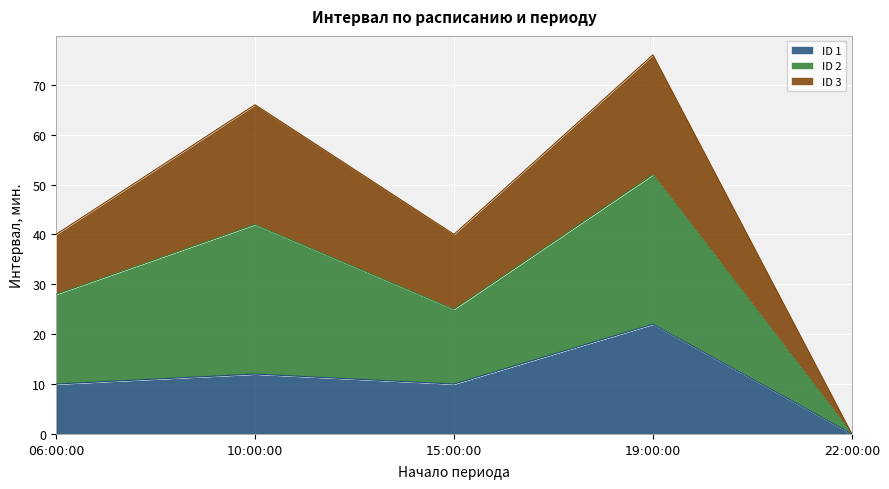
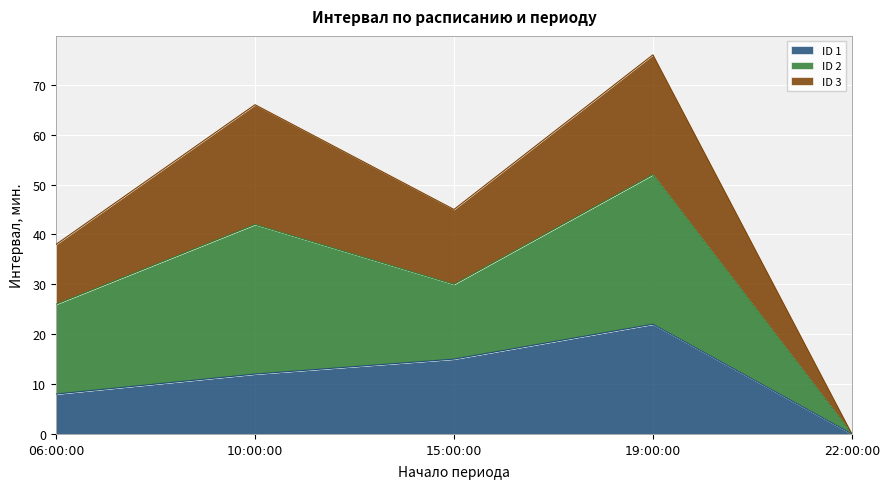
ID 1, 06:00:00: 10 -> 8
ID 1, 15:00:00: 10 -> 15
